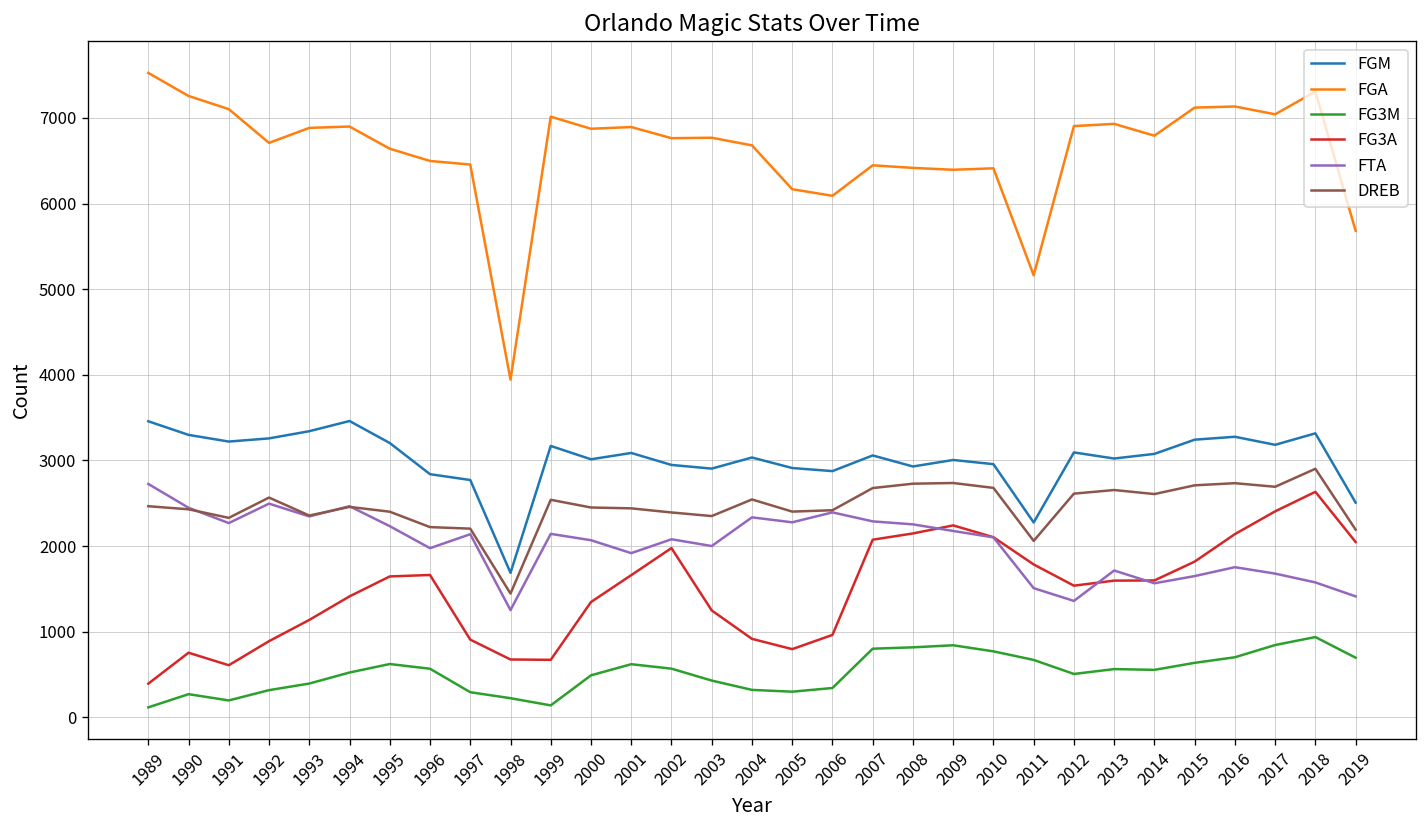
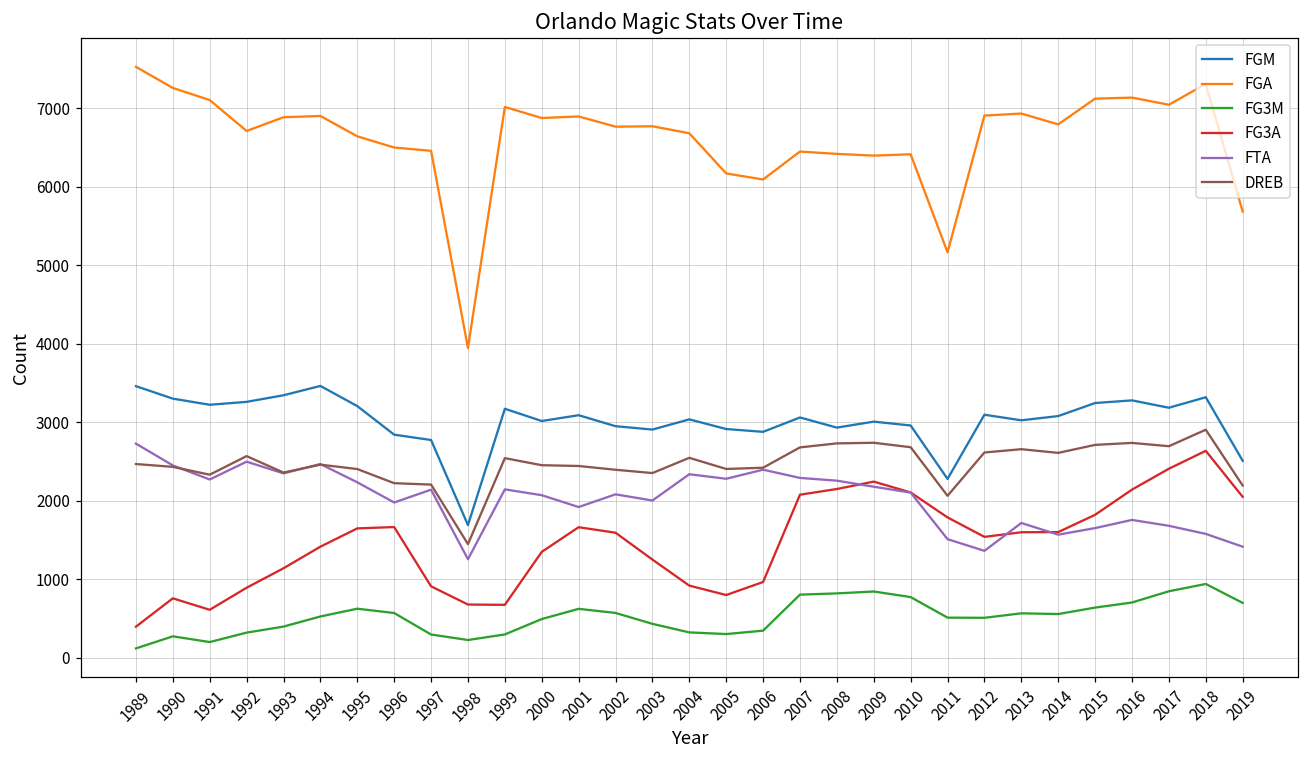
FG3M, 1999: 100 -> 300
FG3A, 2002: 2000 -> 1600
FG3M, 2011: 700 -> 500
